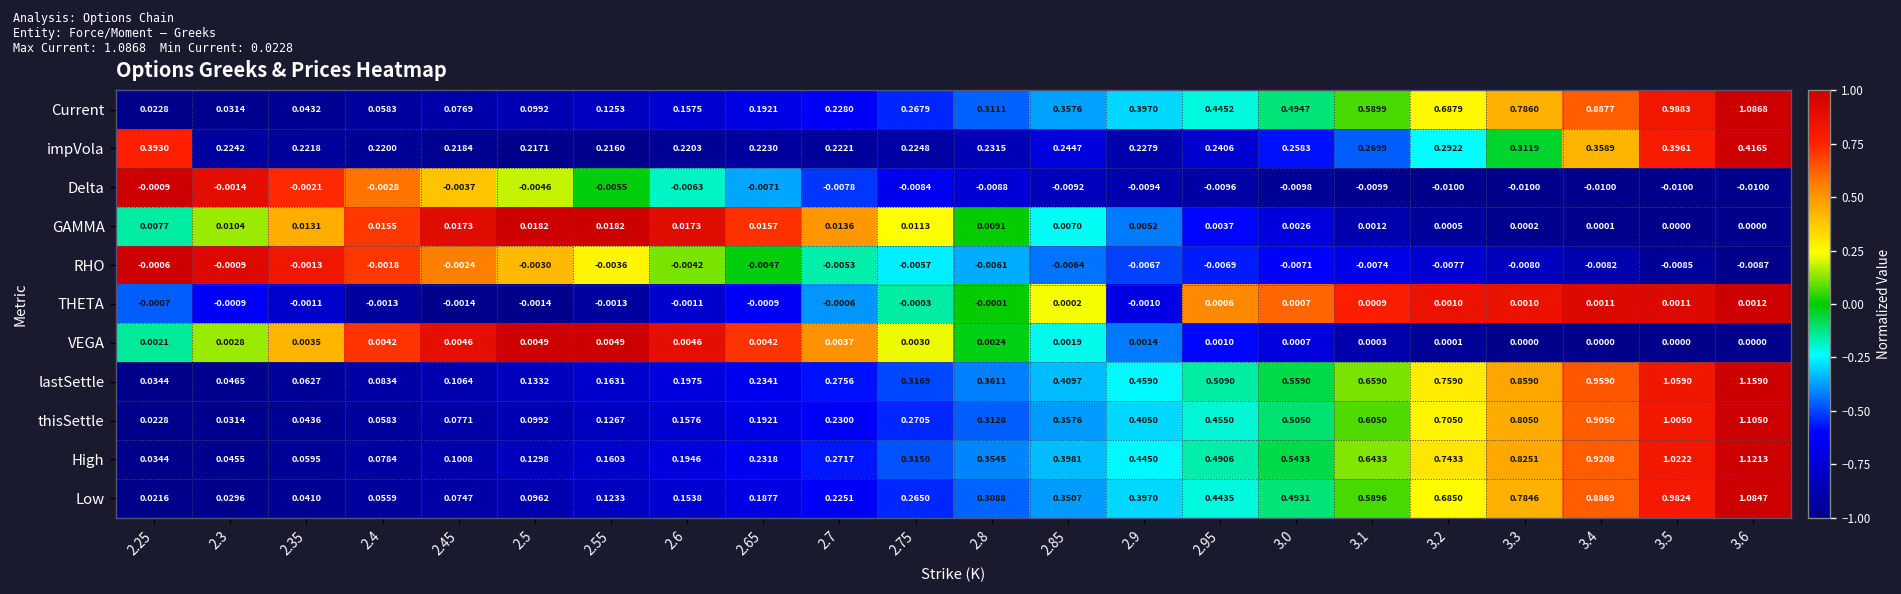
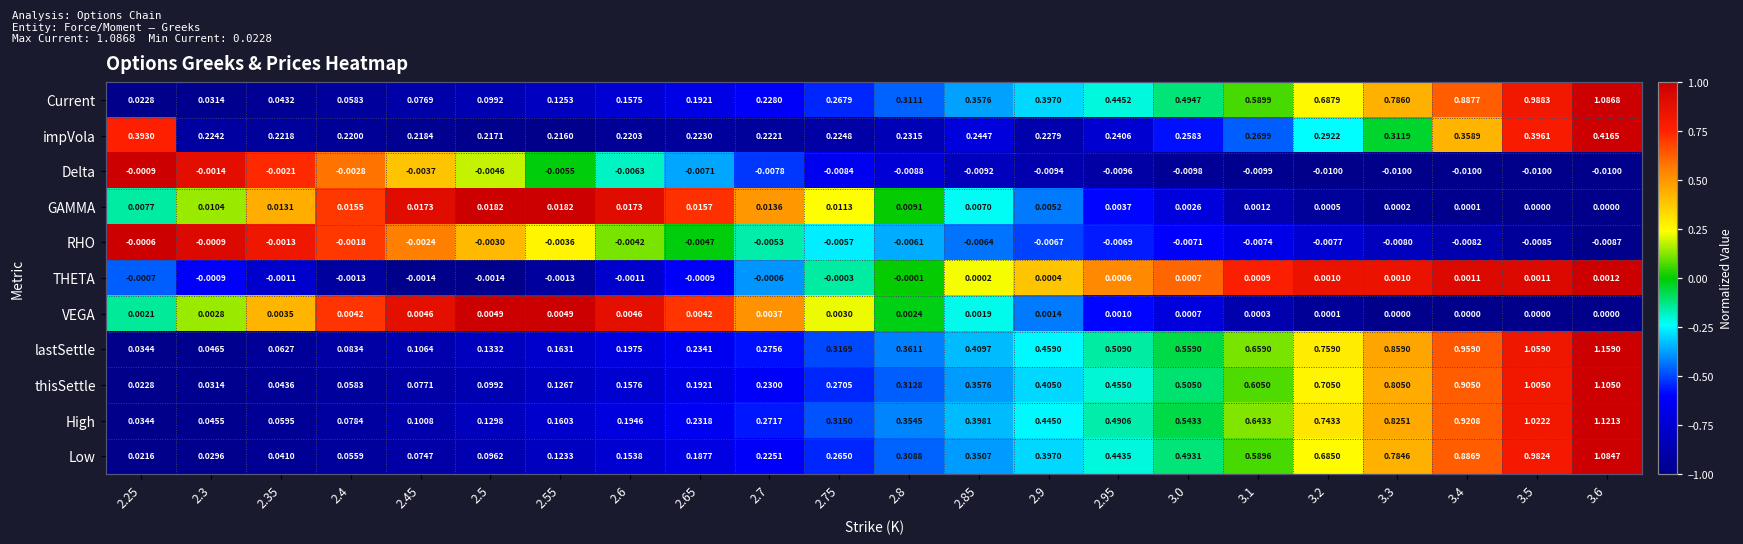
THETA, 2.9: -0.0010 -> 0.0004
